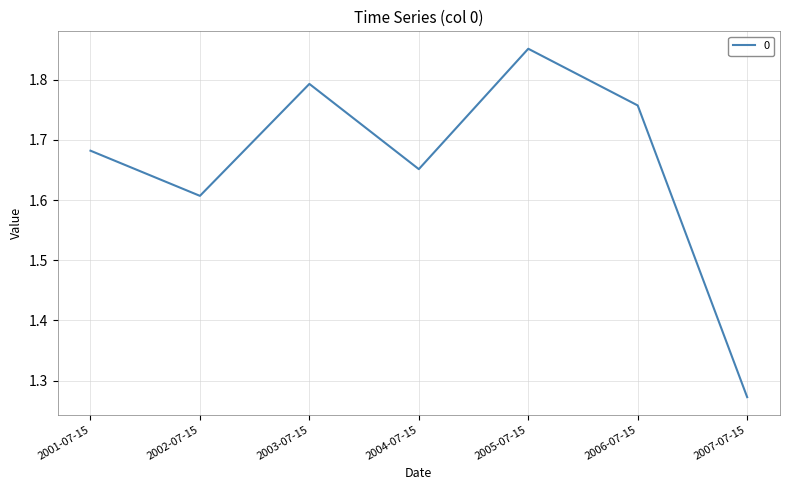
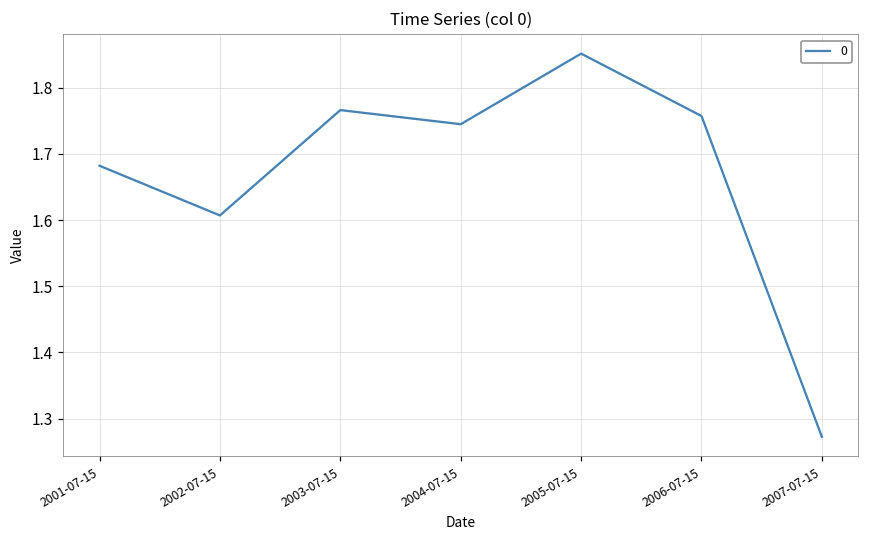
2003-07-15: 1.79 -> 1.77
2004-07-15: 1.65 -> 1.74
